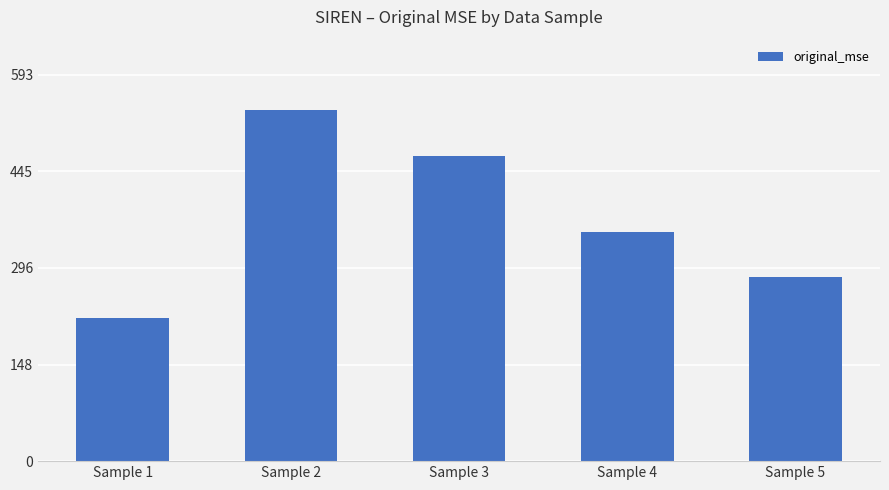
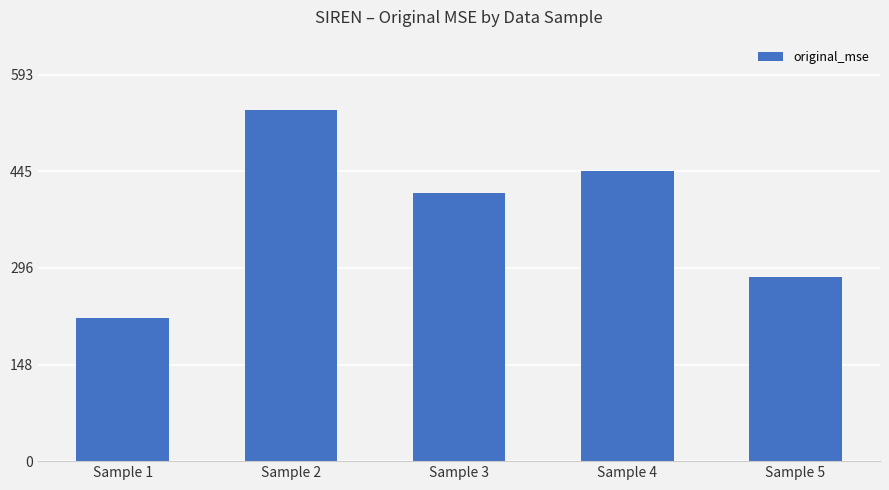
Sample 3: 470 -> 410
Sample 4: 350 -> 450
